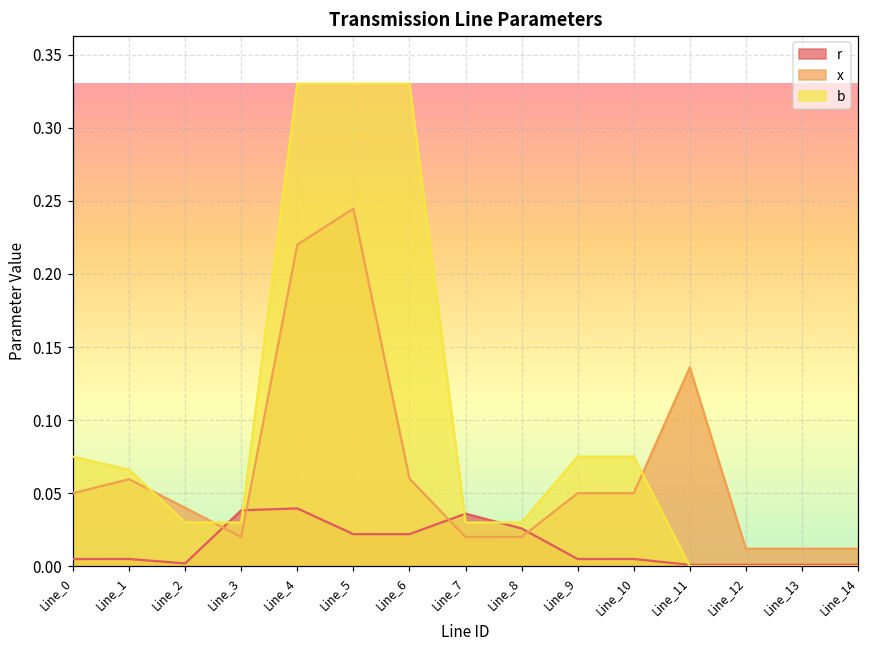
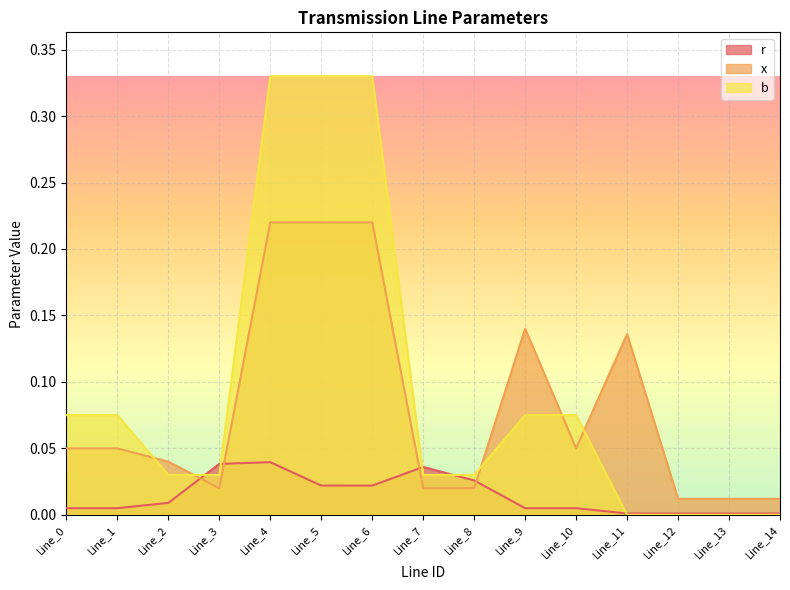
x, Line_1: 0.060 -> 0.050
b, Line_1: 0.066 -> 0.075
r, Line_2: 0.002 -> 0.009
x, Line_5: 0.245 -> 0.220
x, Line_6: 0.06 -> 0.22
x, Line_9: 0.05 -> 0.14
